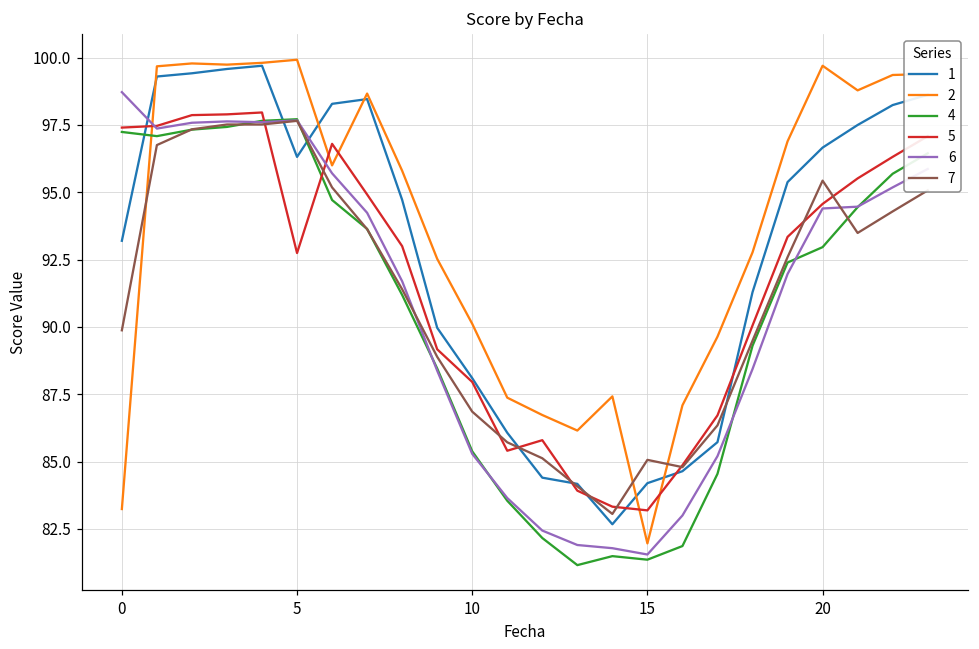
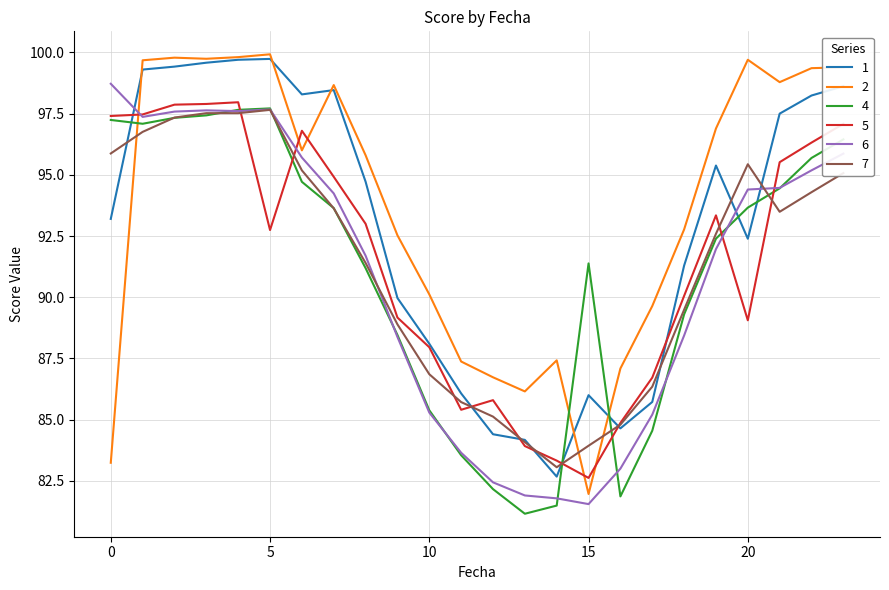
7, 0: 89.9 -> 95.9
1, 5: 96.3 -> 99.7
1, 15: 84.2 -> 86.0
4, 15: 81.4 -> 91.4
5, 15: 83.2 -> 82.6
7, 15: 85.1 -> 83.9
1, 20: 96.7 -> 92.4
4, 20: 93.0 -> 93.7
5, 20: 94.6 -> 89.1
